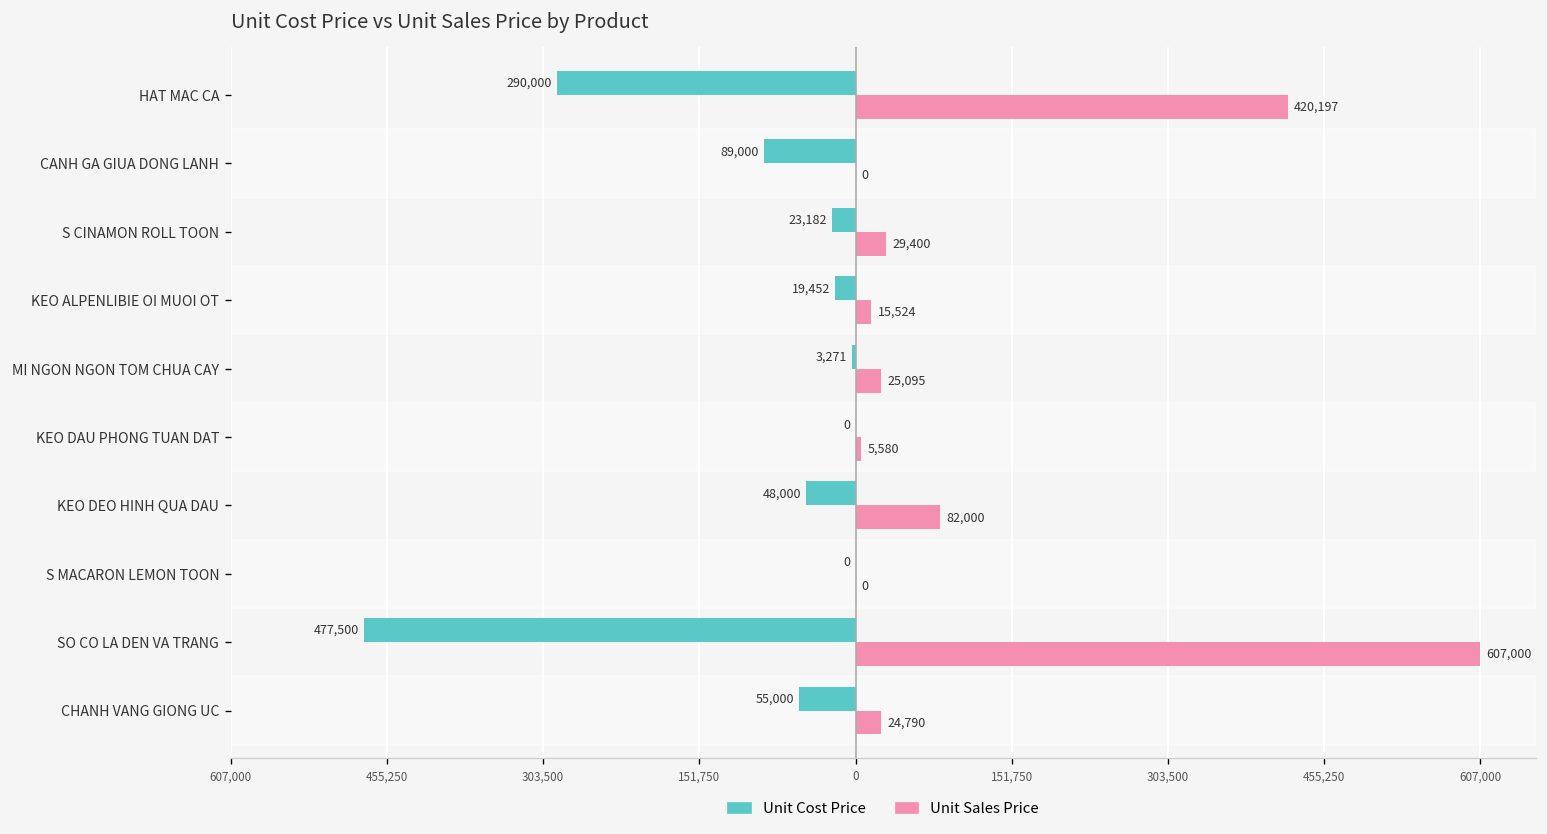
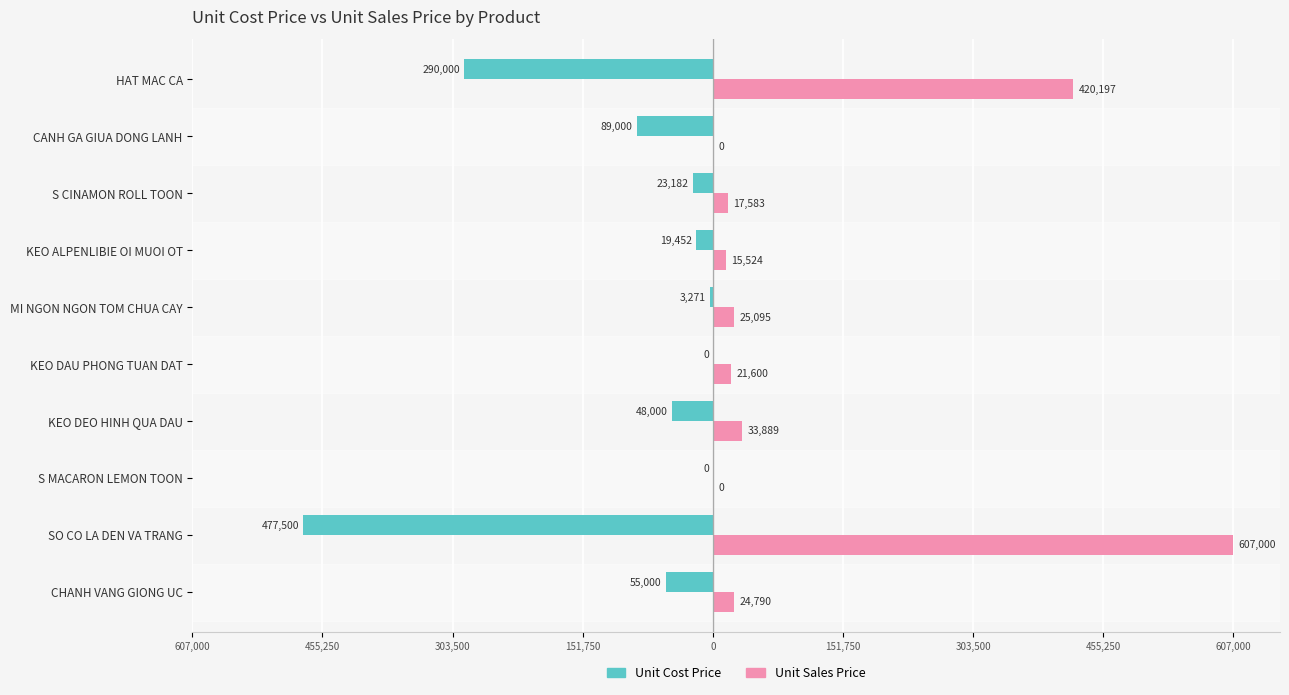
Unit Sales Price, S CINAMON ROLL TOON: 29,400 -> 17,583
Unit Sales Price, KEO DAU PHONG TUAN DAT: 5,580 -> 21,600
Unit Sales Price, KEO DEO HINH QUA DAU: 82,000 -> 33,889
